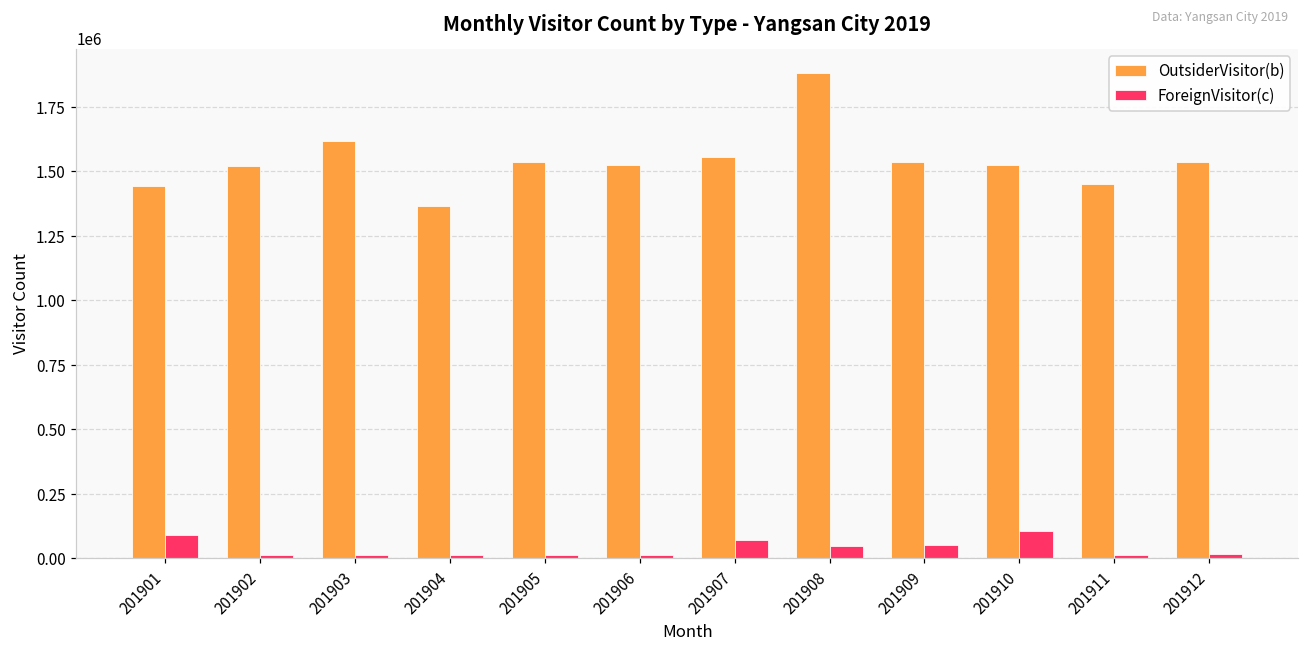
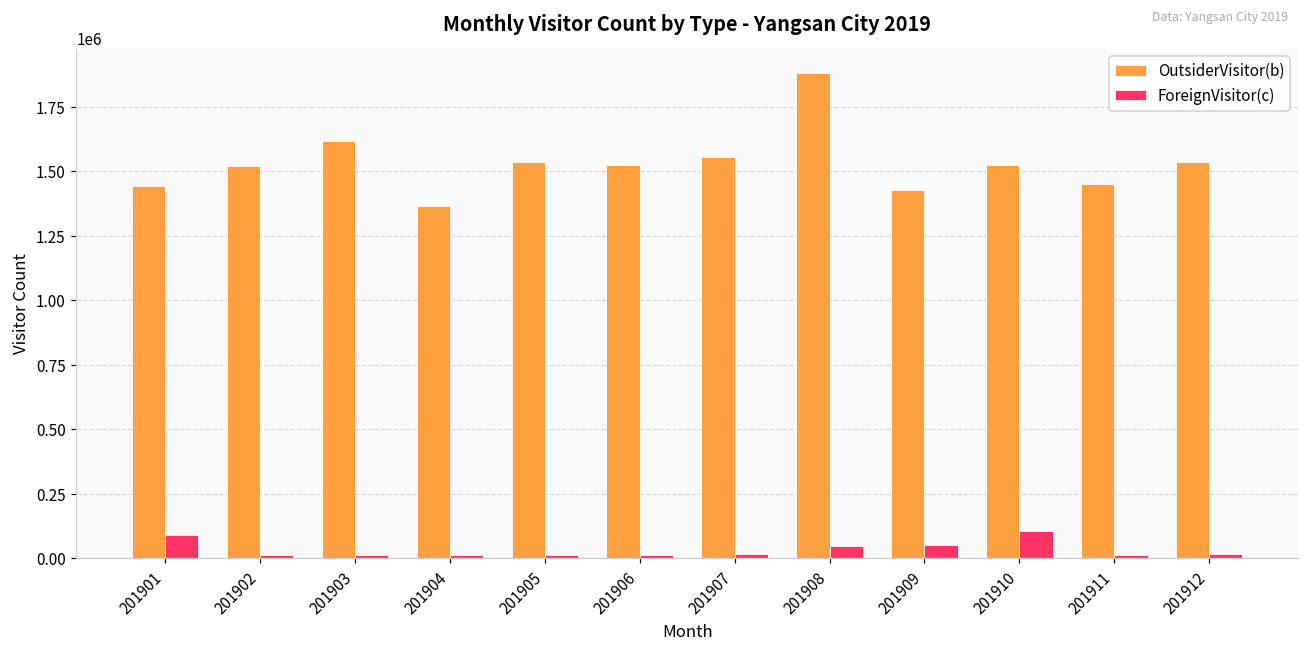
ForeignVisitor(c), 201907: 70000 -> 20000
OutsiderVisitor(b), 201909: 1540000 -> 1430000
